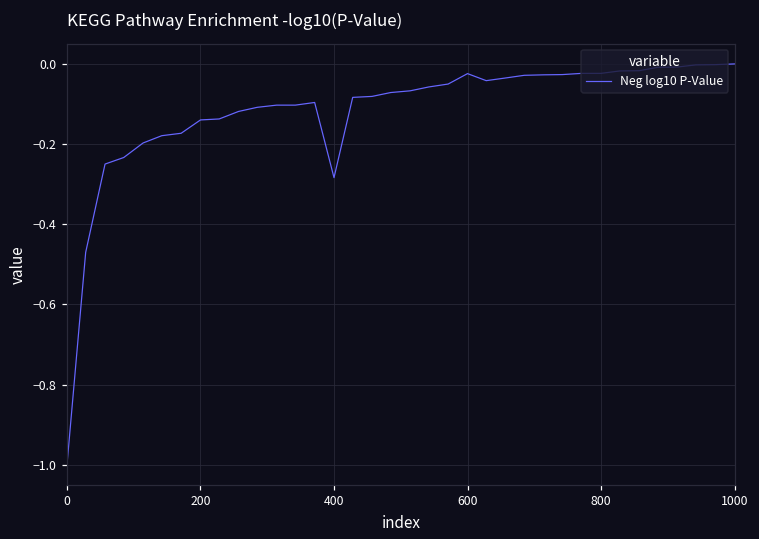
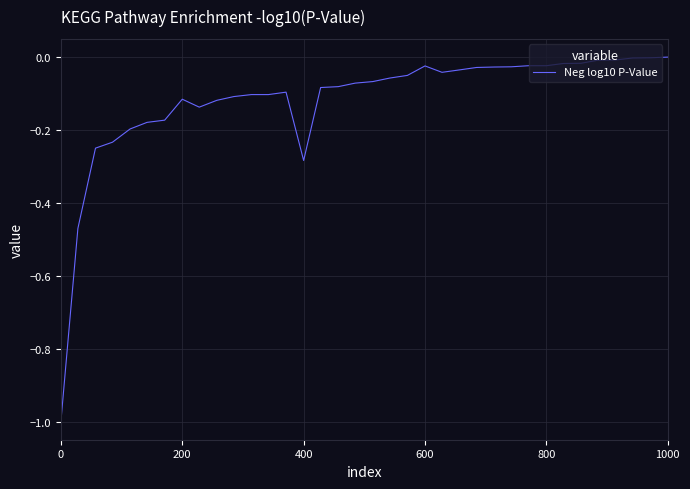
200: -0.14 -> -0.12
